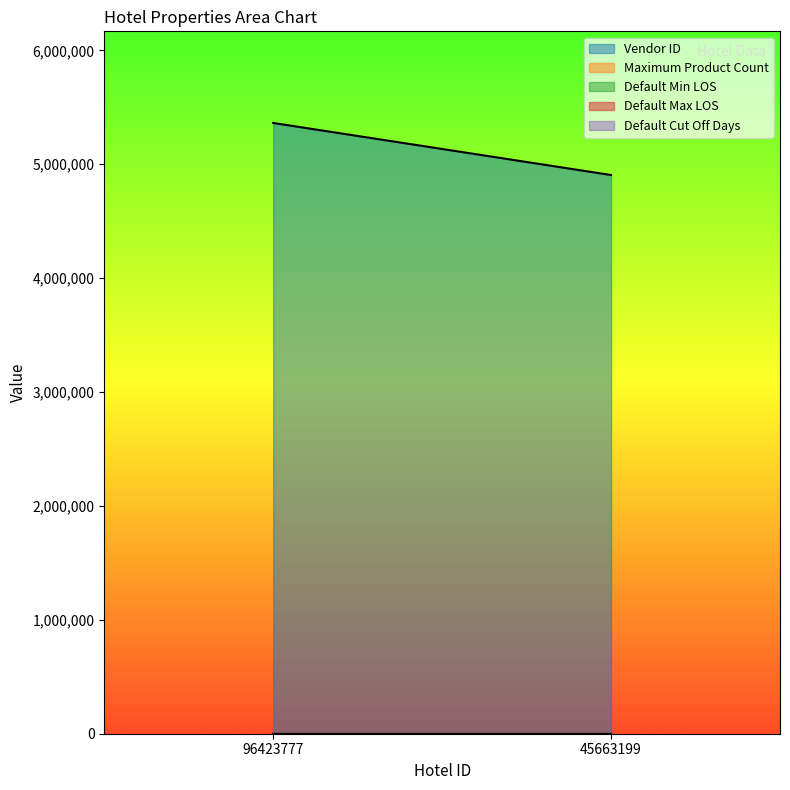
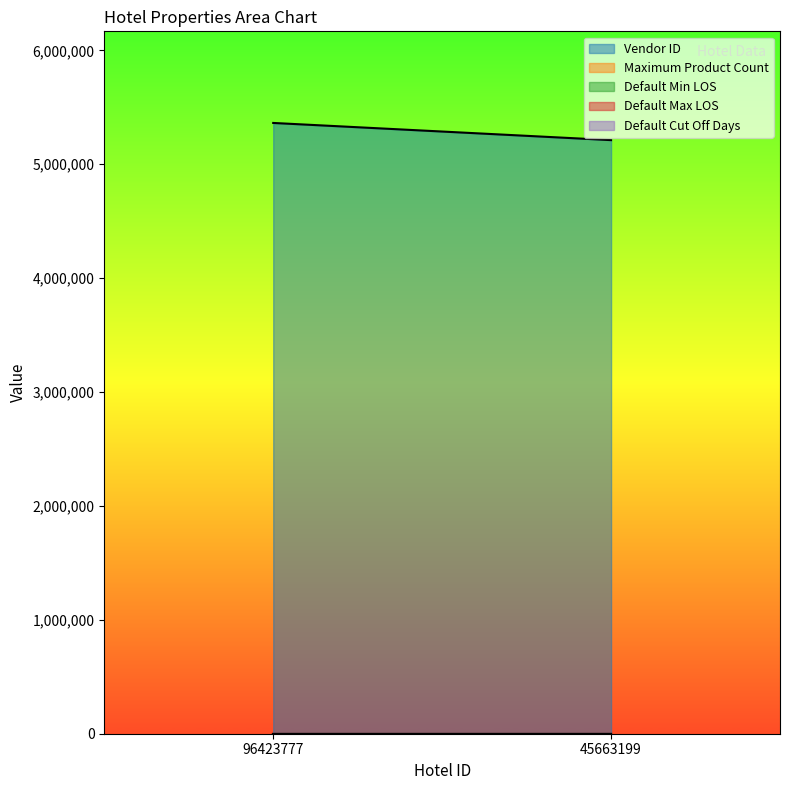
Vendor ID, 45663199: 4,910,000 -> 5,210,000
